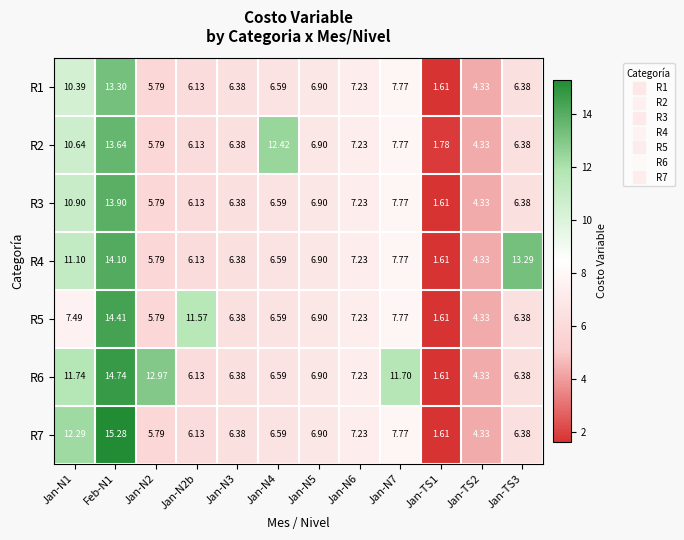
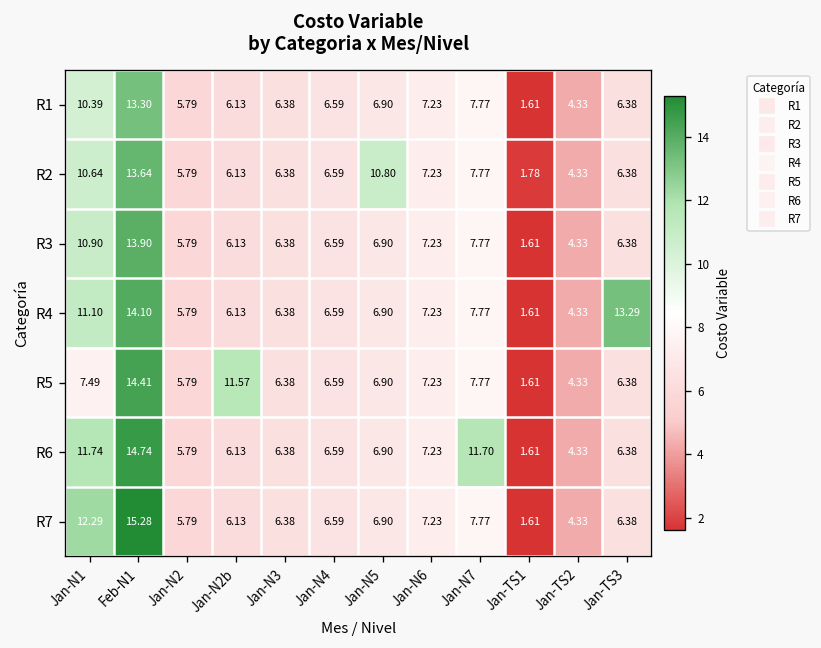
R2, Jan-N4: 12.42 -> 6.59
R2, Jan-N5: 6.90 -> 10.80
R6, Jan-N2: 12.97 -> 5.79
